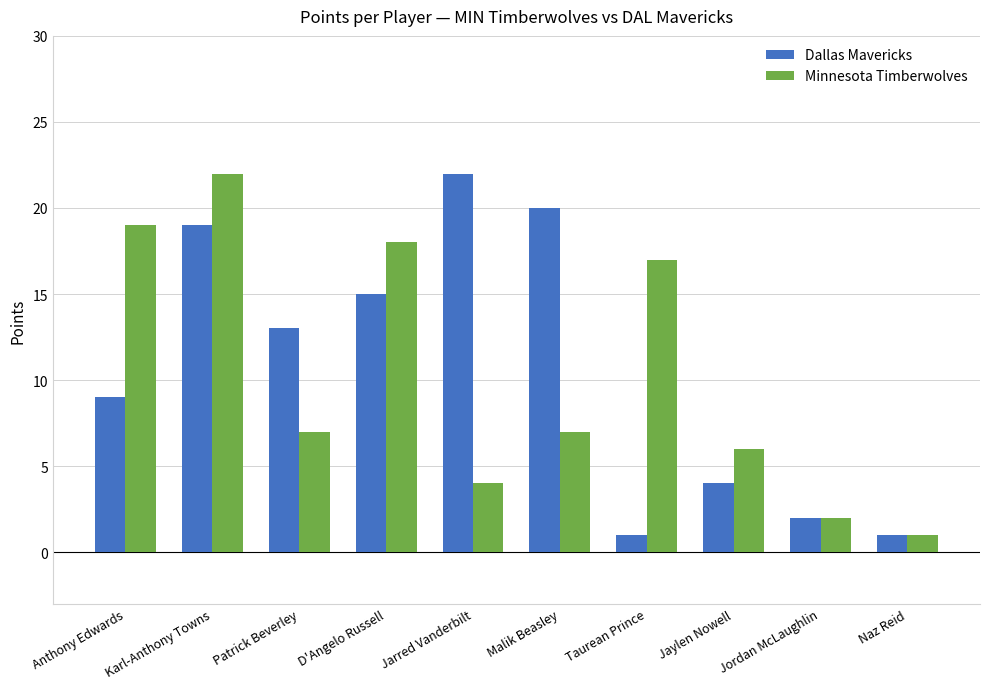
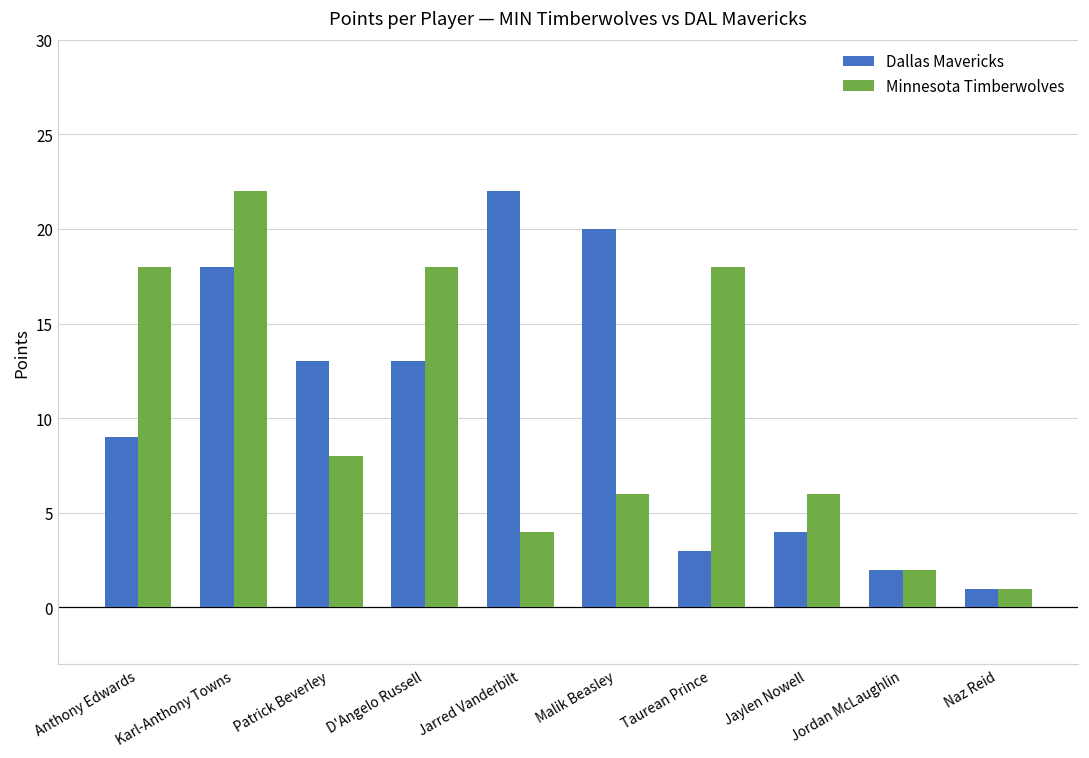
Minnesota Timberwolves, Anthony Edwards: 19 -> 18
Dallas Mavericks, Karl-Anthony Towns: 19 -> 18
Minnesota Timberwolves, Patrick Beverley: 7 -> 8
Dallas Mavericks, D'Angelo Russell: 15 -> 13
Minnesota Timberwolves, Malik Beasley: 7 -> 6
Dallas Mavericks, Taurean Prince: 1 -> 3
Minnesota Timberwolves, Taurean Prince: 17 -> 18
